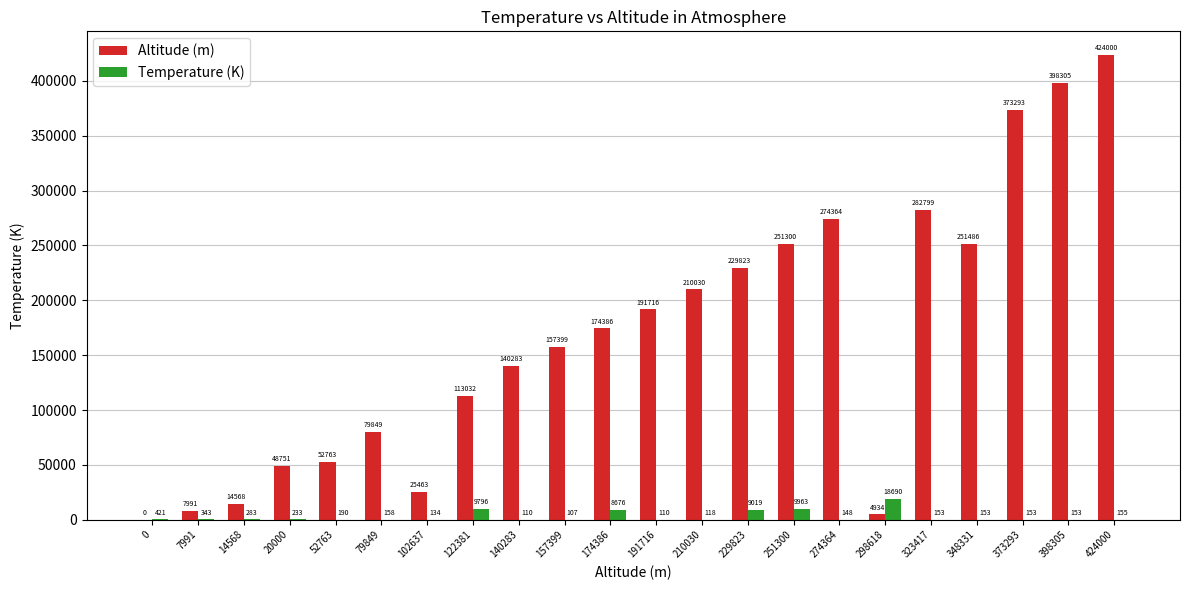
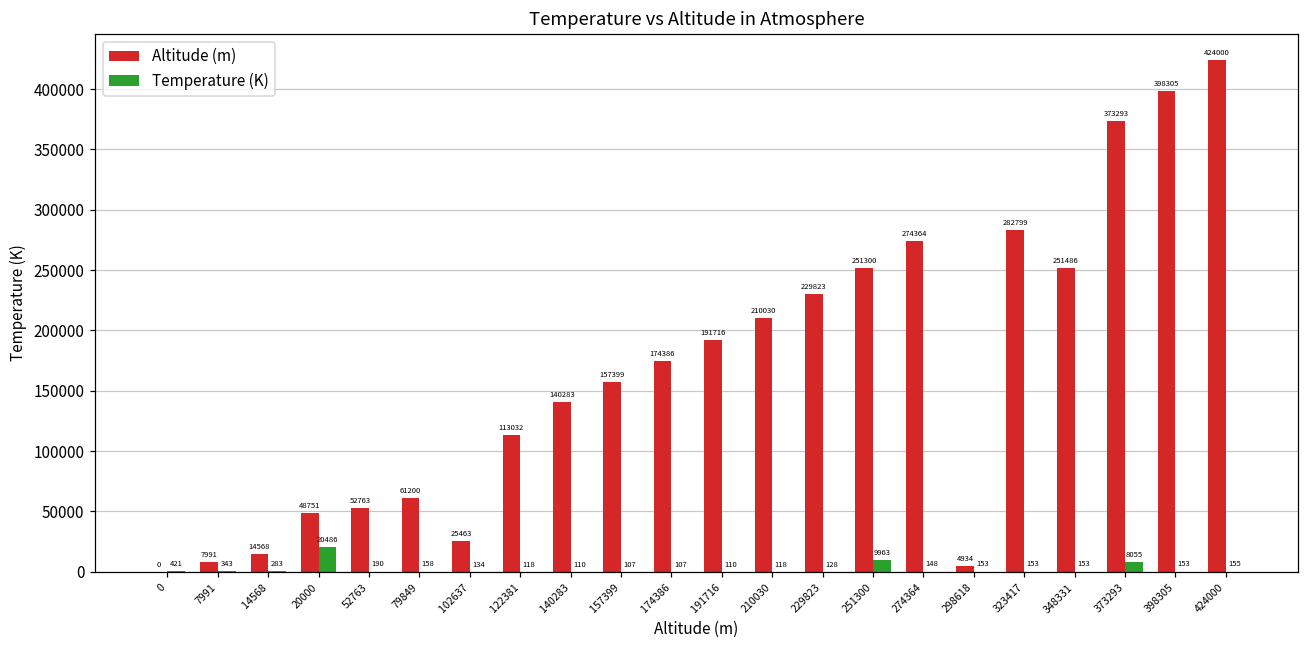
Temperature (K), 20000: 233 -> 20486
Altitude (m), 79849: 79849 -> 61200
Temperature (K), 122381: 9796 -> 118
Temperature (K), 174386: 8676 -> 107
Temperature (K), 229823: 9019 -> 128
Temperature (K), 298618: 18690 -> 153
Temperature (K), 373293: 153 -> 8055
